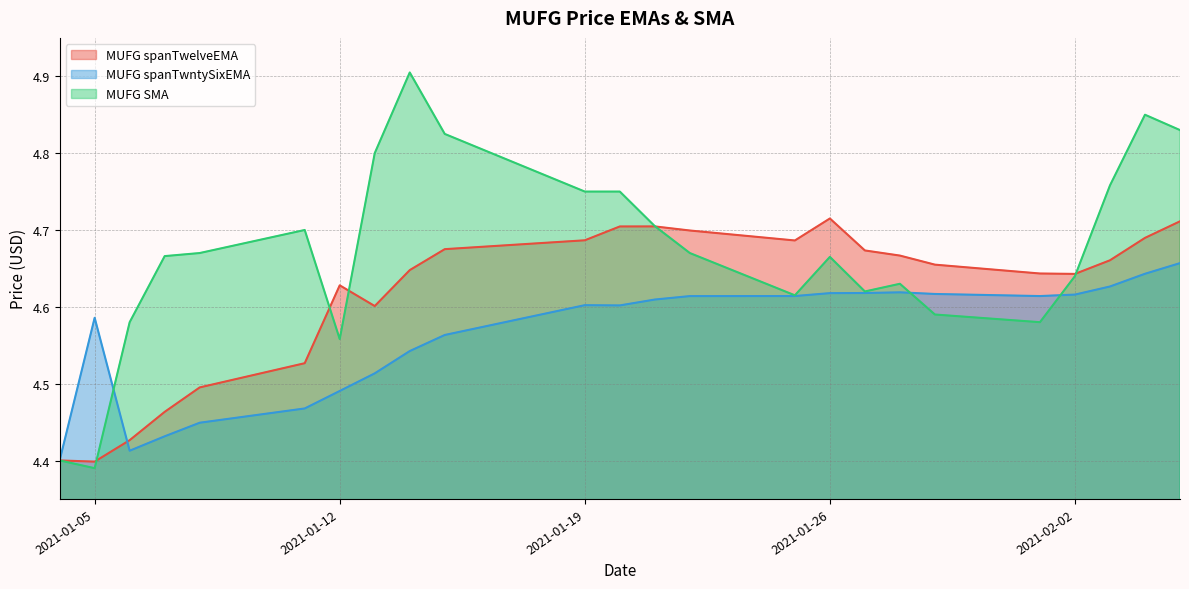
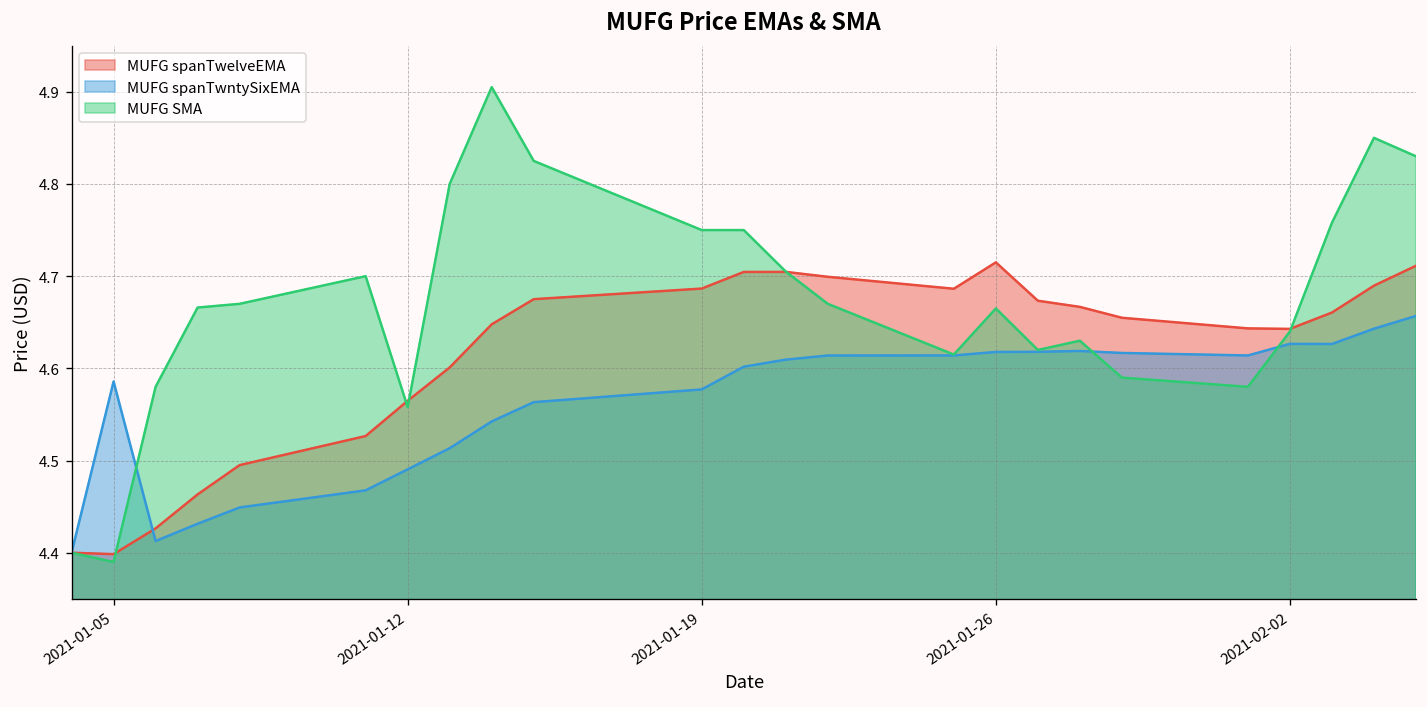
MUFG spanTwelveEMA, 2021-01-12: 4.63 -> 4.56
MUFG spanTwntySixEMA, 2021-01-19: 4.60 -> 4.58
MUFG spanTwntySixEMA, 2021-02-02: 4.62 -> 4.63
